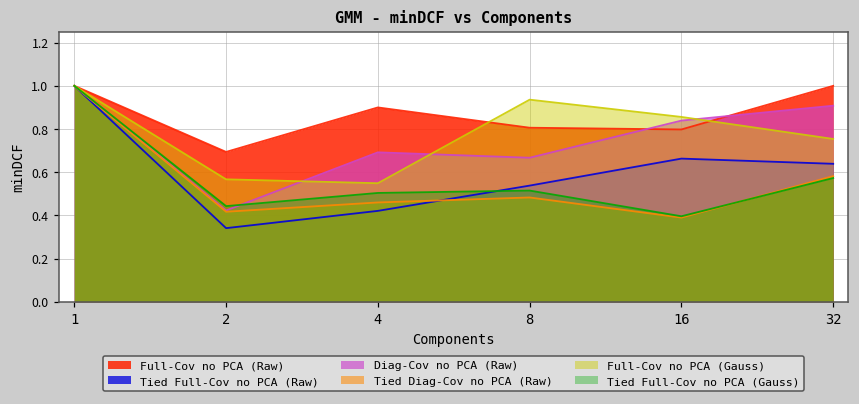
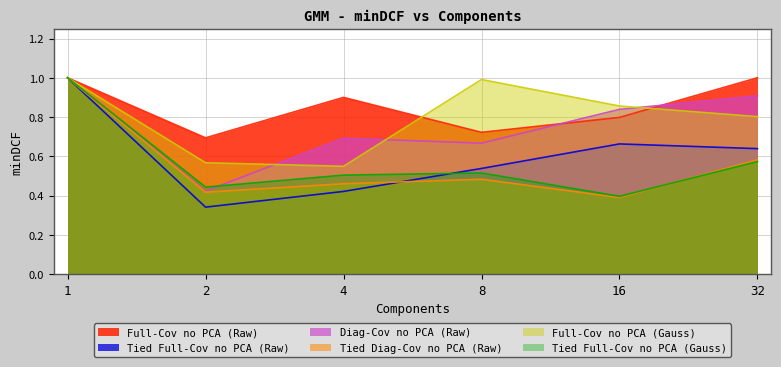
Full-Cov no PCA (Raw), 8: 0.81 -> 0.72
Full-Cov no PCA (Gauss), 8: 0.94 -> 0.99
Full-Cov no PCA (Gauss), 32: 0.75 -> 0.80
